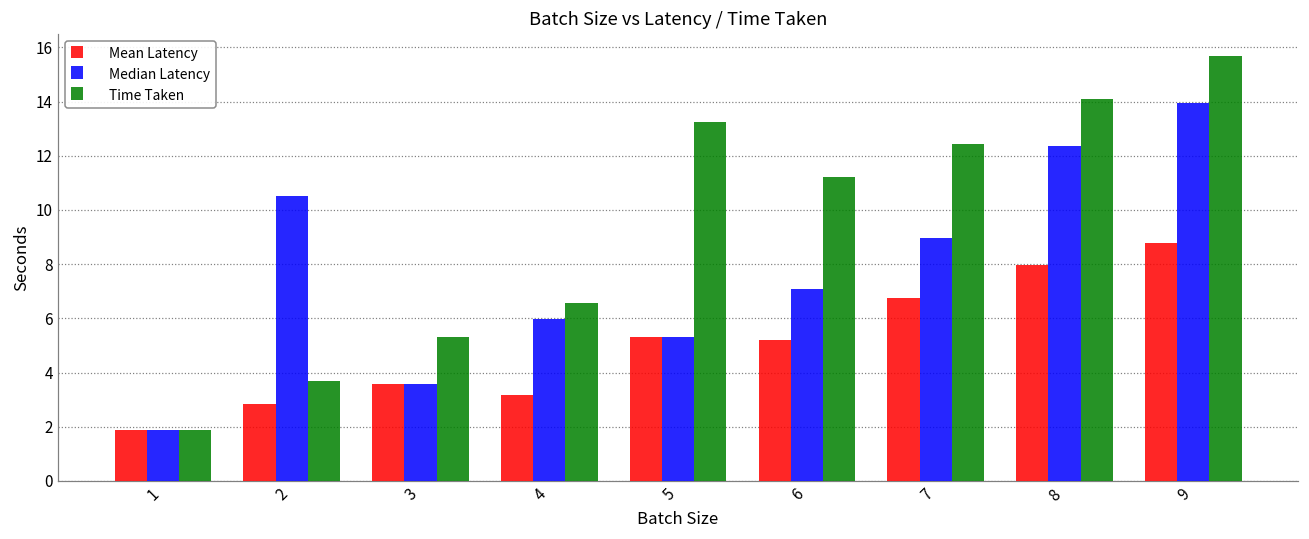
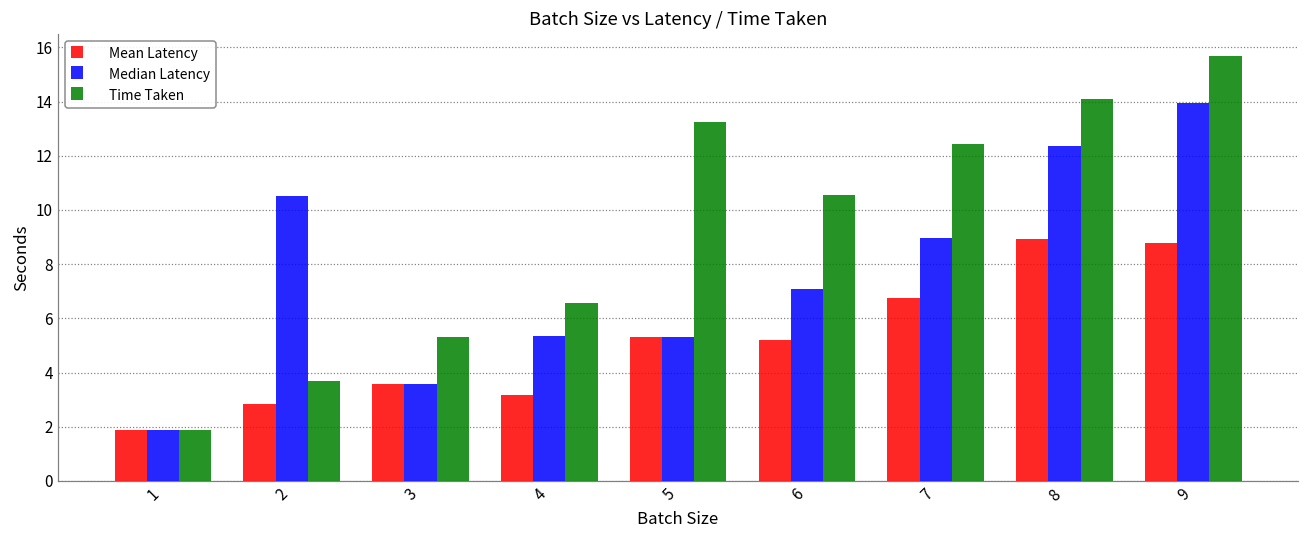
Median Latency, 4: 6.0 -> 5.3
Time Taken, 6: 11.2 -> 10.6
Mean Latency, 8: 8.0 -> 8.9
